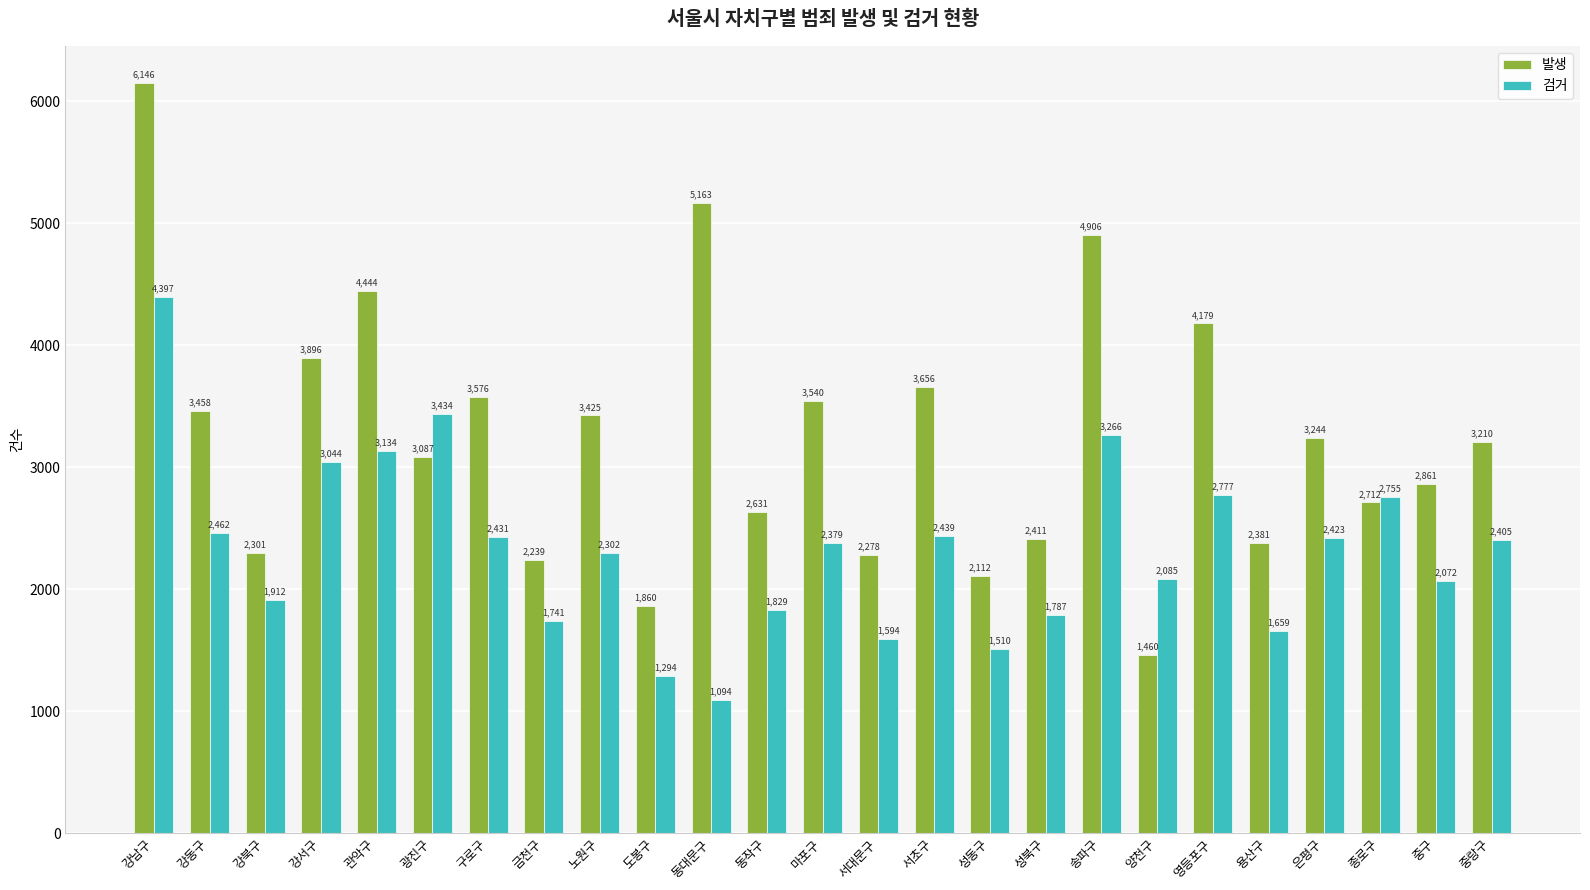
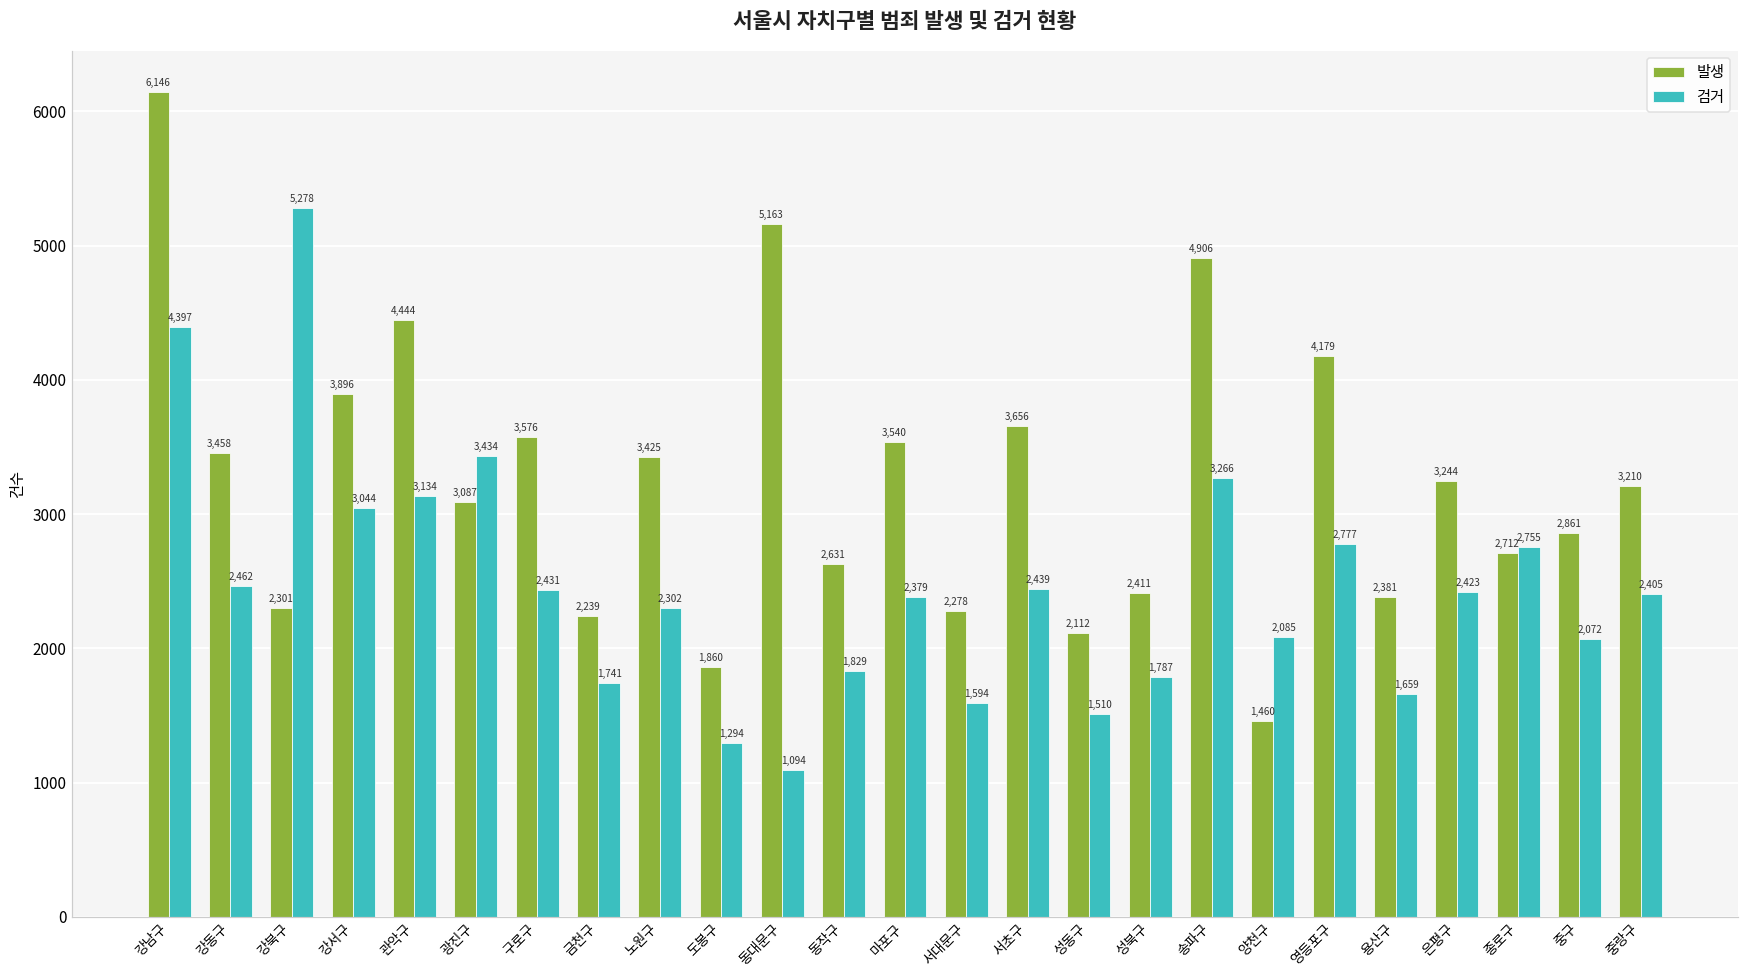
검거, 강북구: 1,912 -> 5,278
